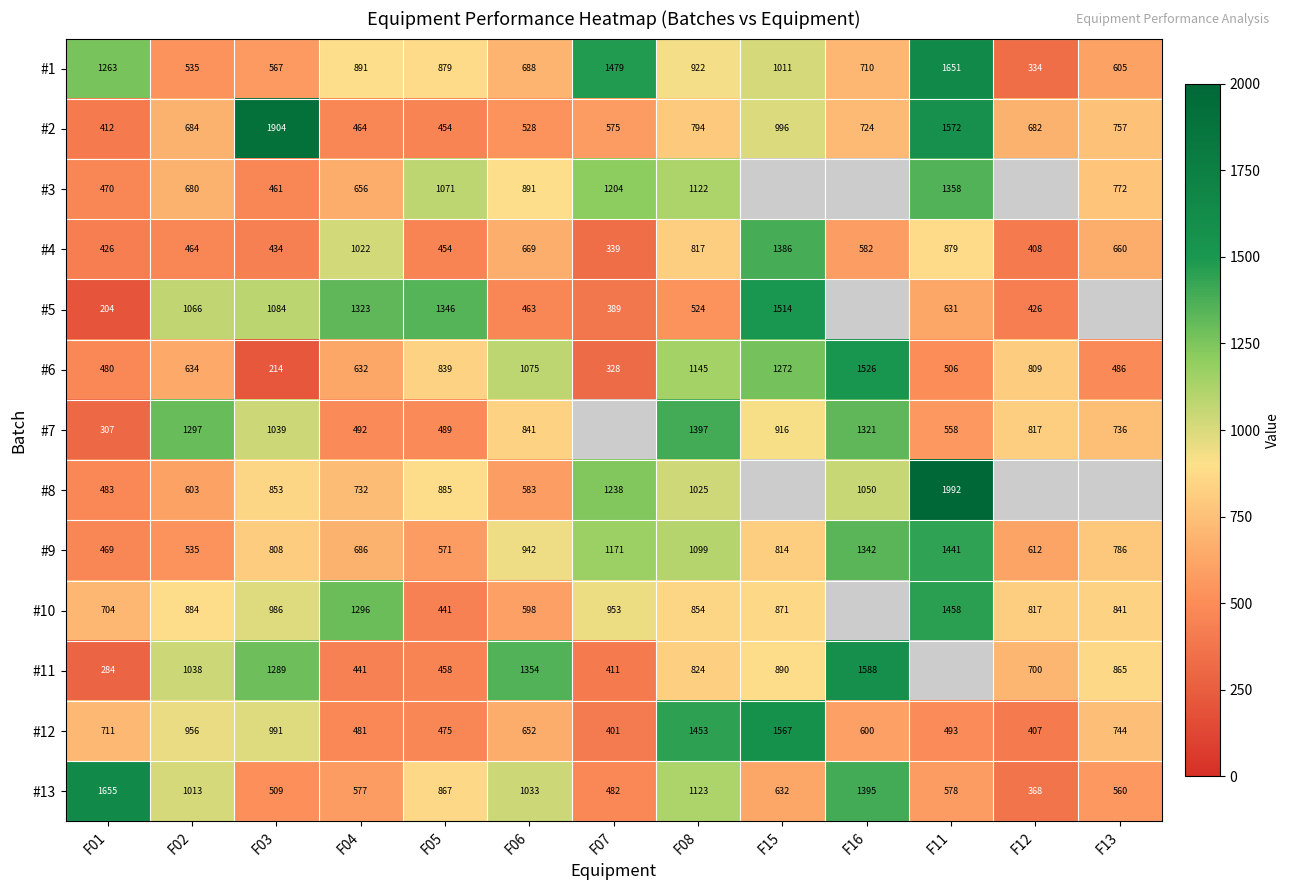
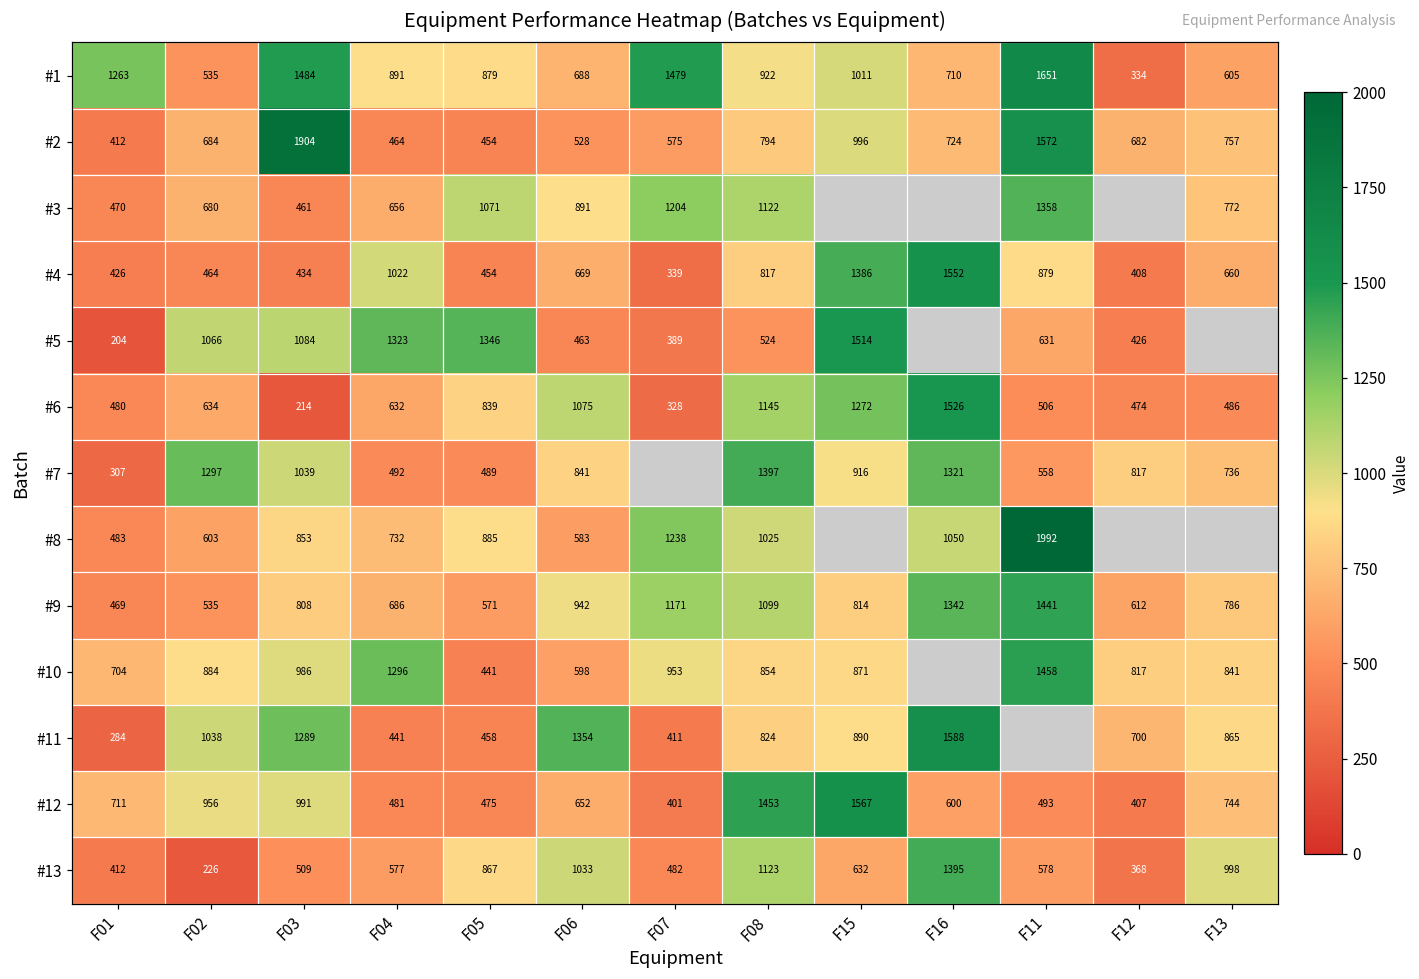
#1, F03: 567 -> 1484
#4, F16: 582 -> 1552
#6, F12: 809 -> 474
#13, F01: 1655 -> 412
#13, F02: 1013 -> 226
#13, F13: 560 -> 998
